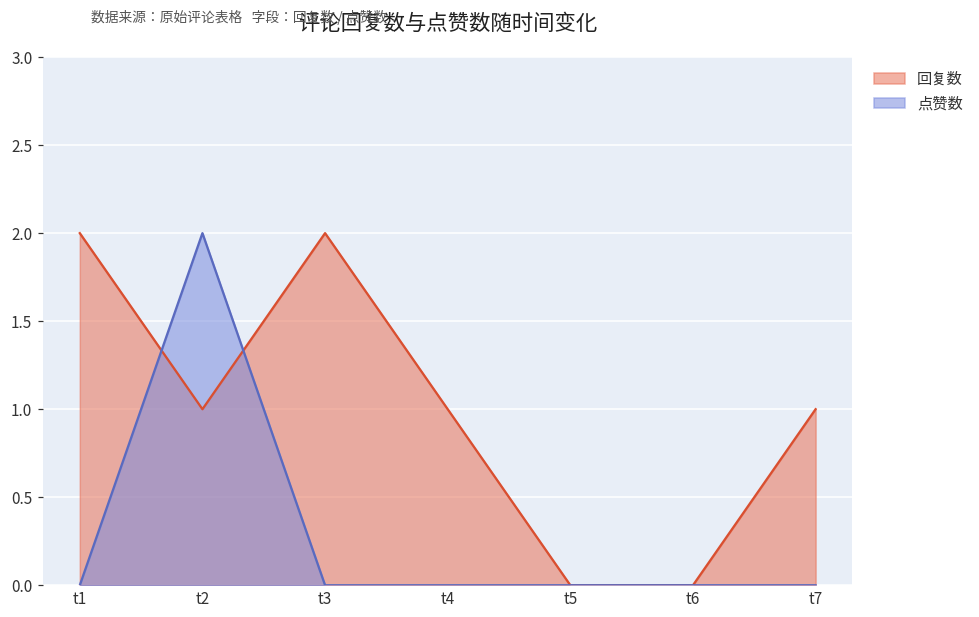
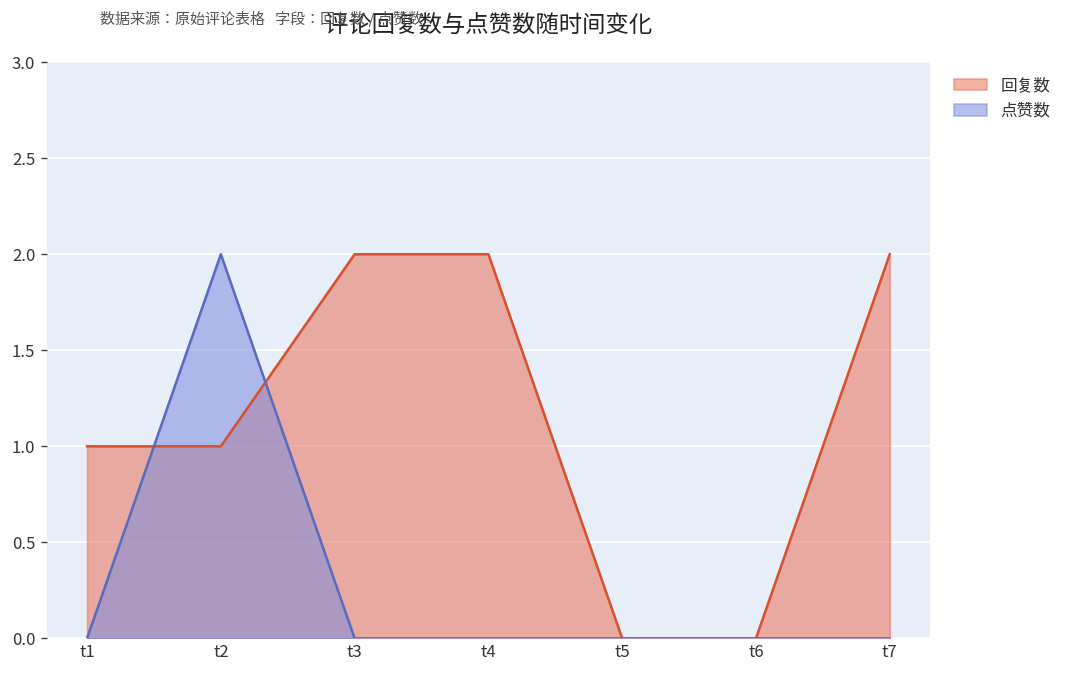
回复数, t1: 2 -> 1
回复数, t4: 1 -> 2
回复数, t7: 1 -> 2
